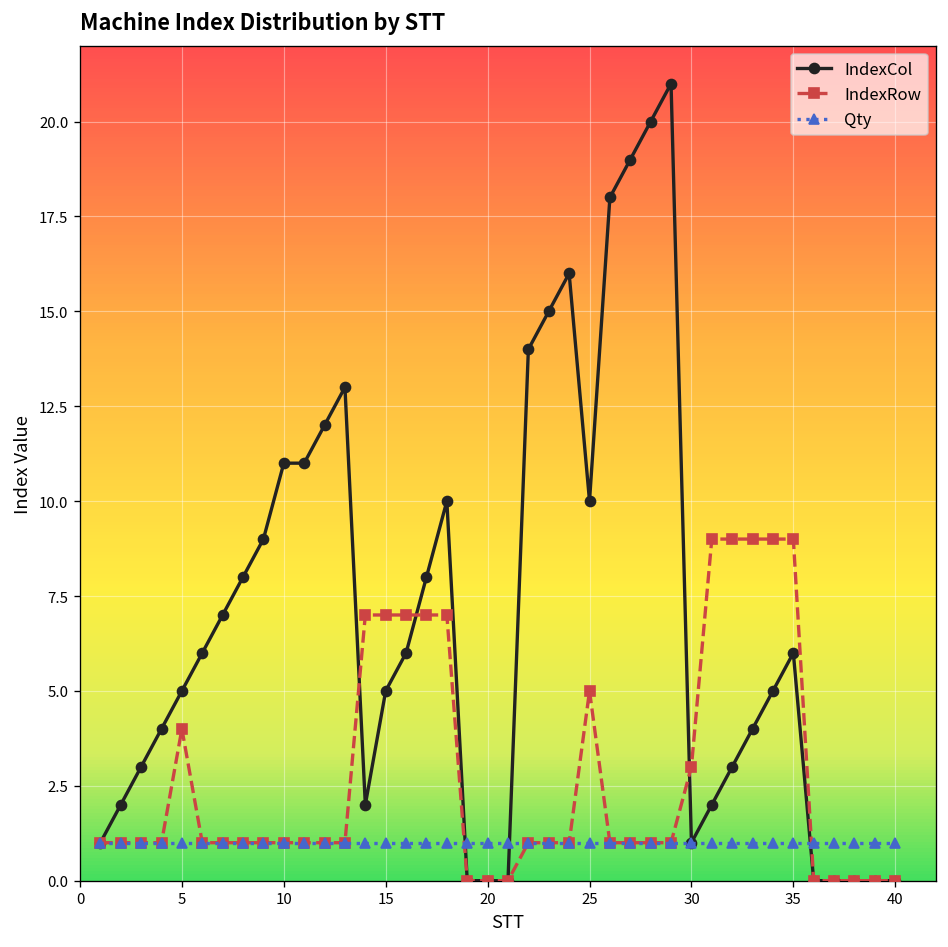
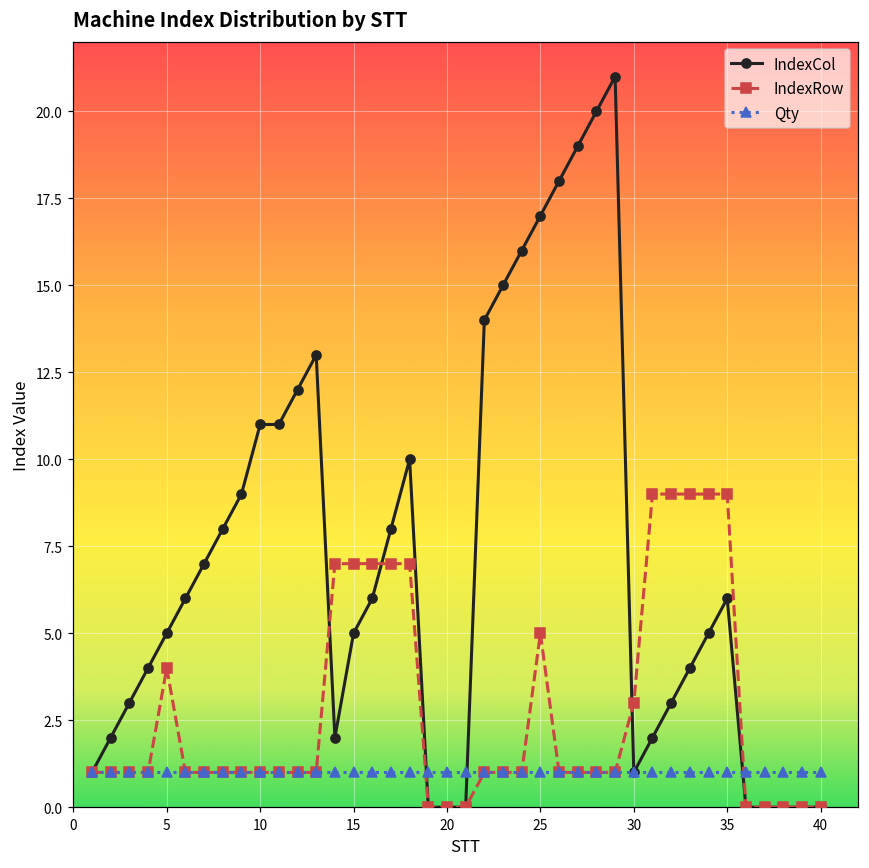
IndexCol, 25: 10 -> 17
